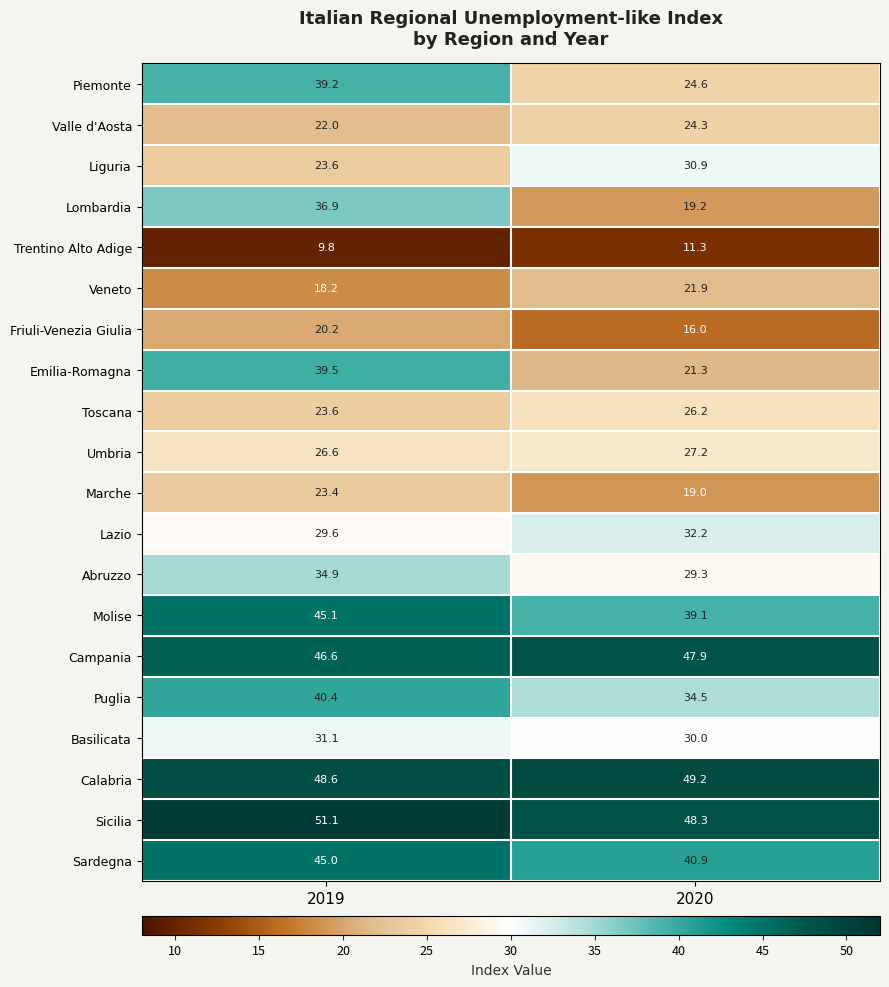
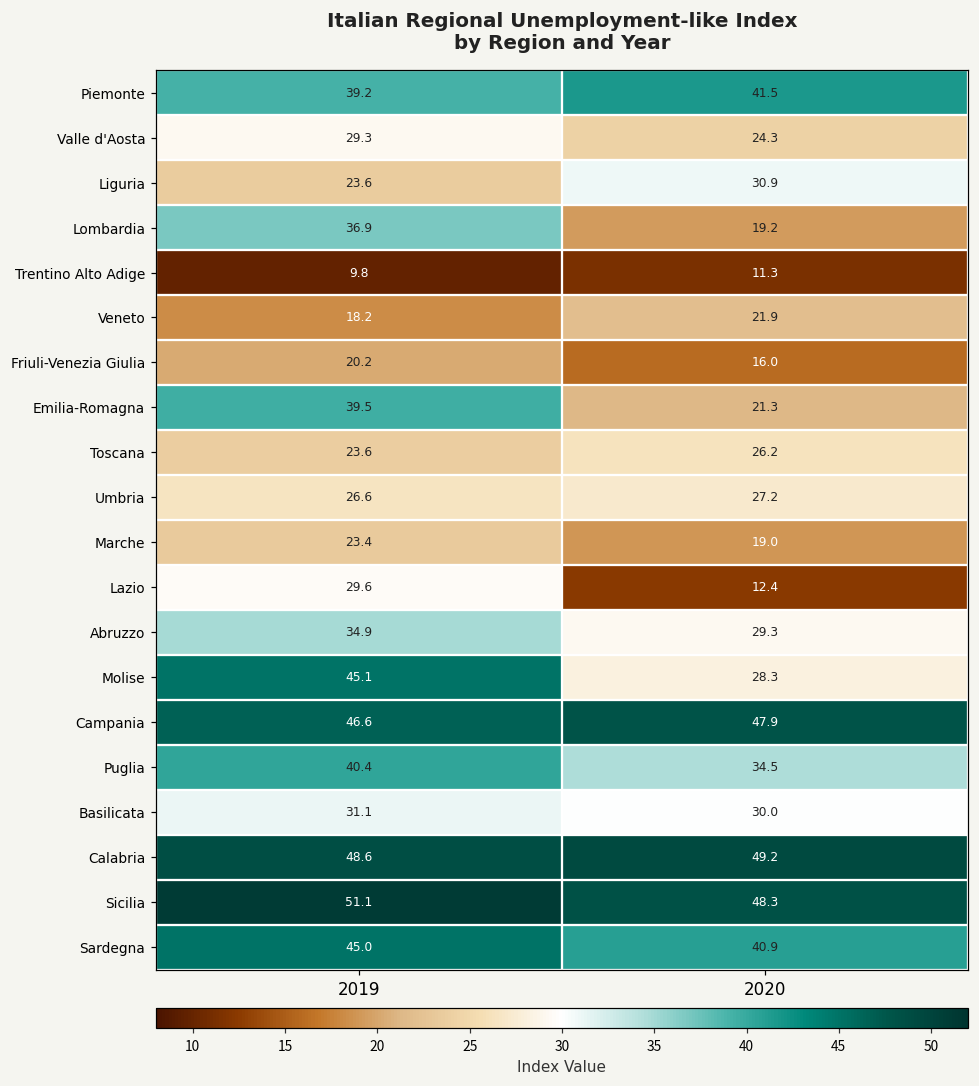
Piemonte, 2020: 24.6 -> 41.5
Valle d'Aosta, 2019: 22.0 -> 29.3
Lazio, 2020: 32.2 -> 12.4
Molise, 2020: 39.1 -> 28.3
